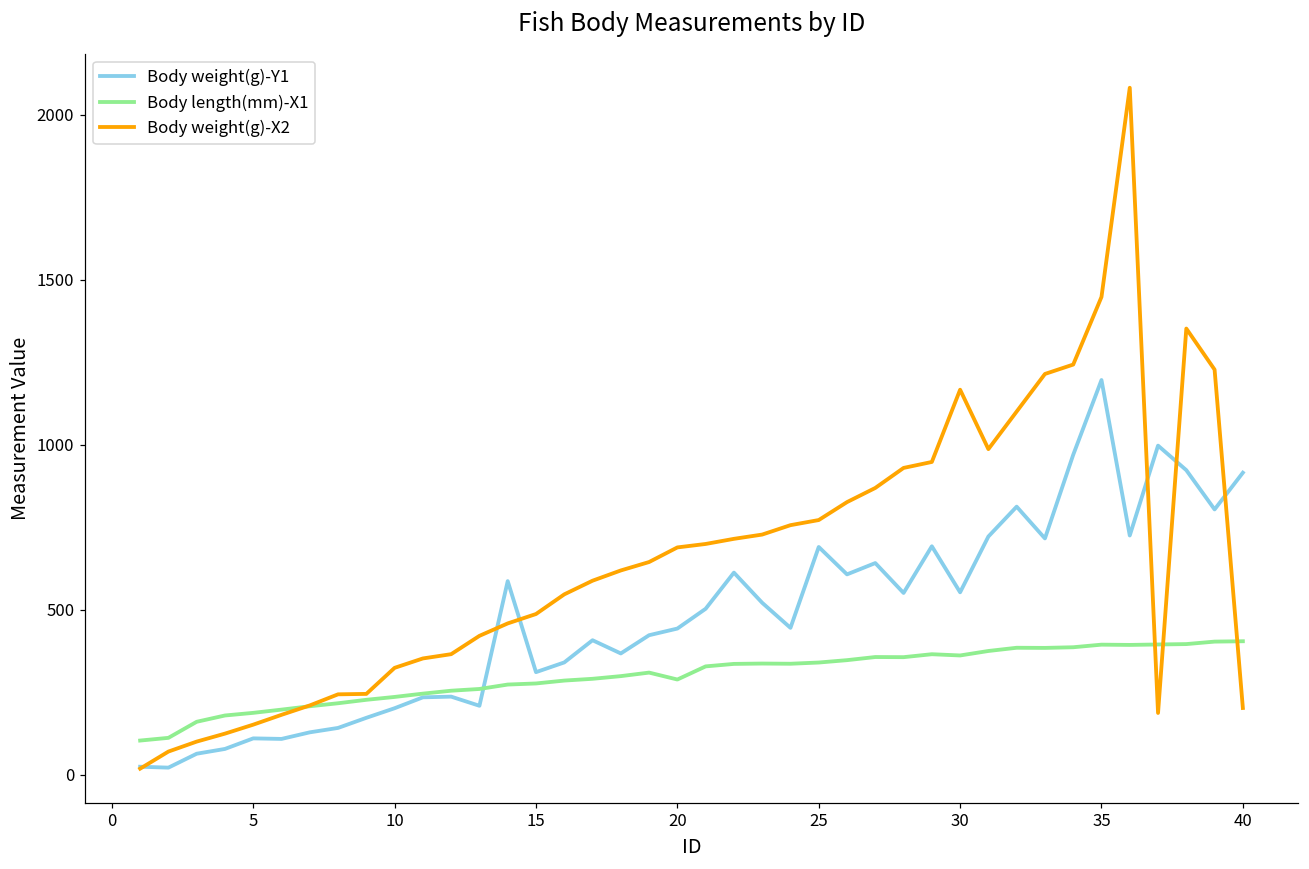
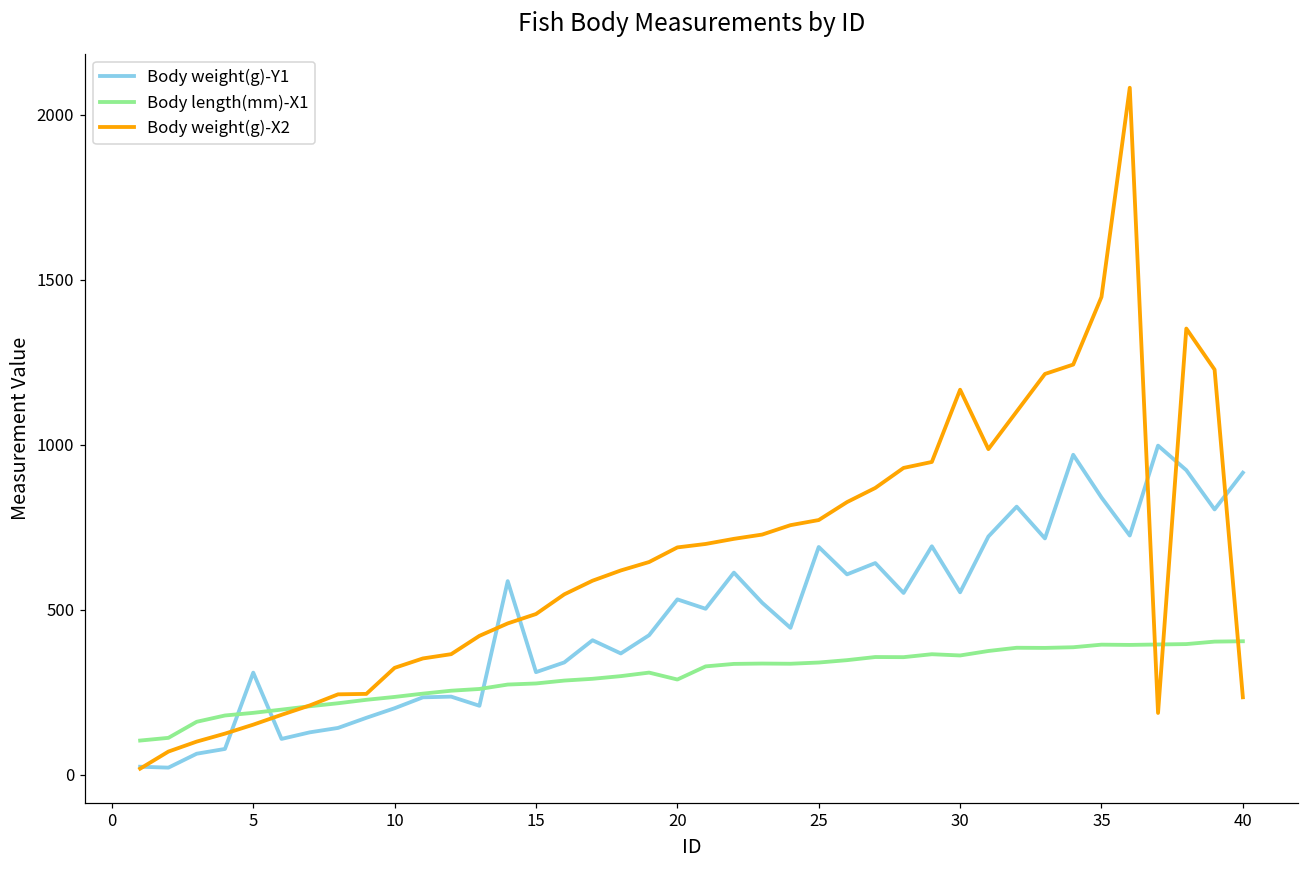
Body weight(g)-Y1, 5: 110 -> 310
Body weight(g)-Y1, 20: 440 -> 530
Body weight(g)-Y1, 35: 1200 -> 840
Body weight(g)-X2, 40: 200 -> 230
